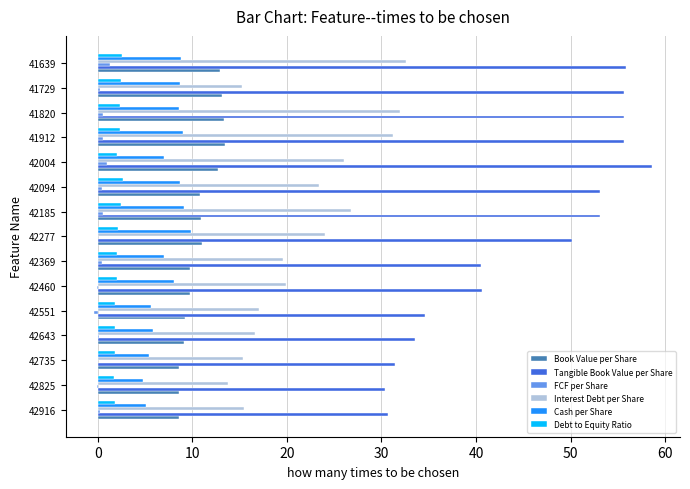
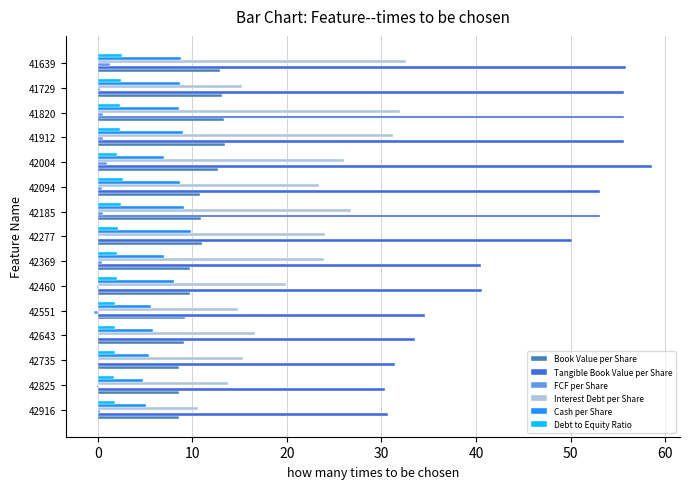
Interest Debt per Share, 42369: 20 -> 24
Interest Debt per Share, 42551: 17 -> 15
Interest Debt per Share, 42916: 15 -> 11
